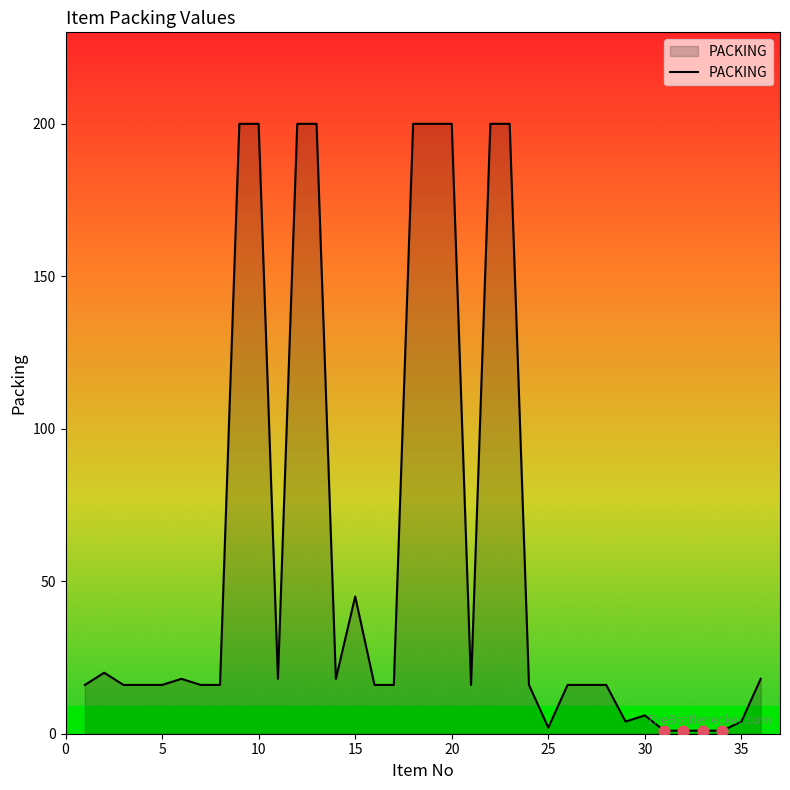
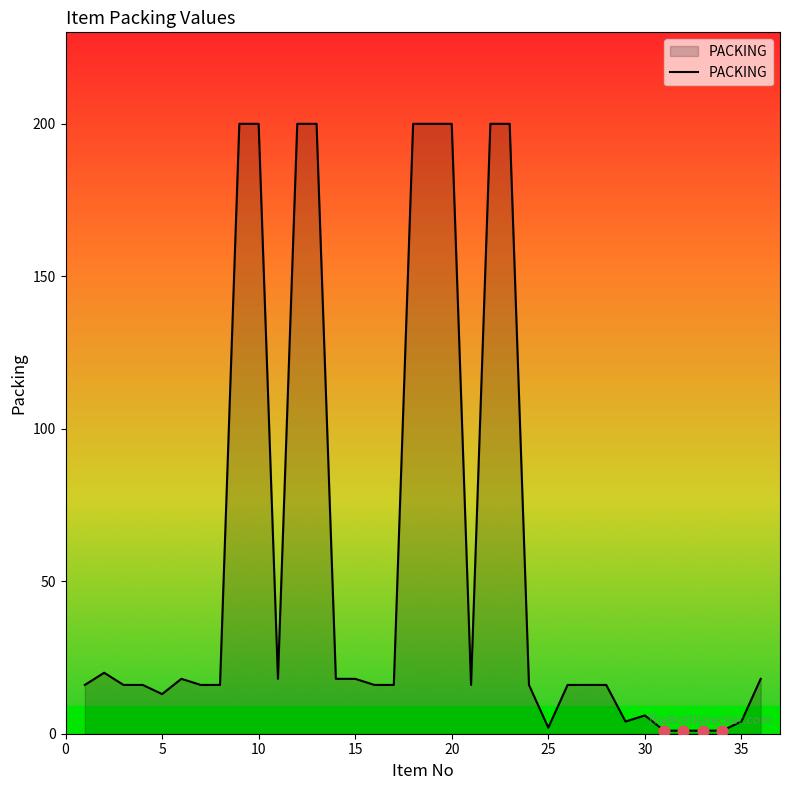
PACKING, 5: 16 -> 13
PACKING, 15: 45 -> 18
